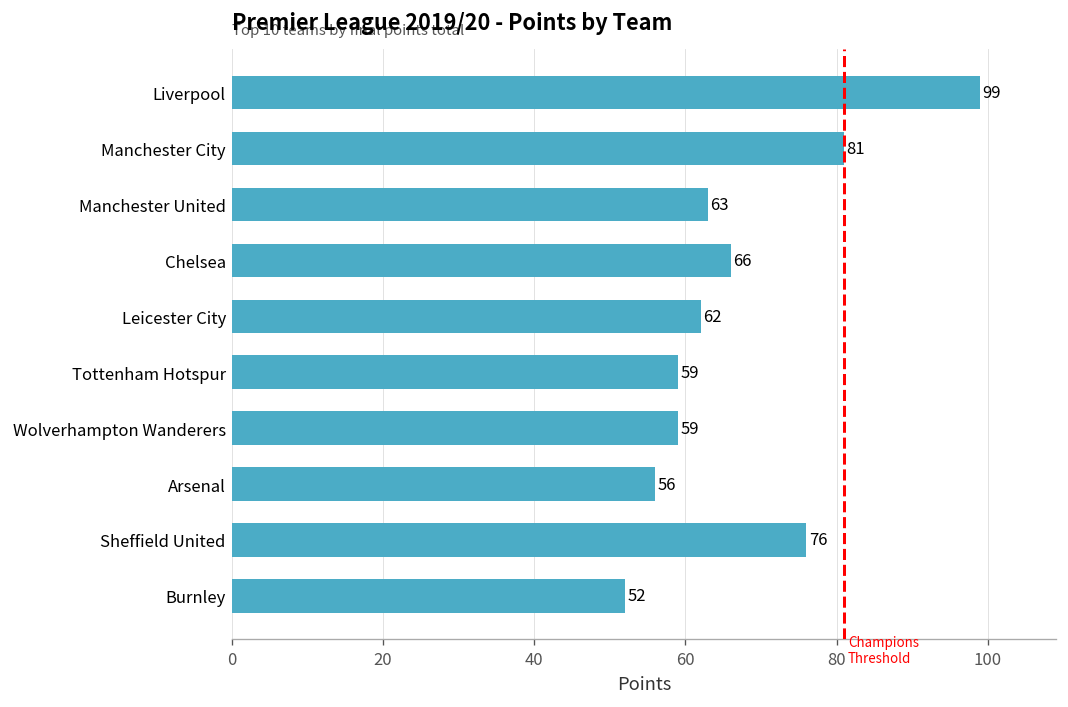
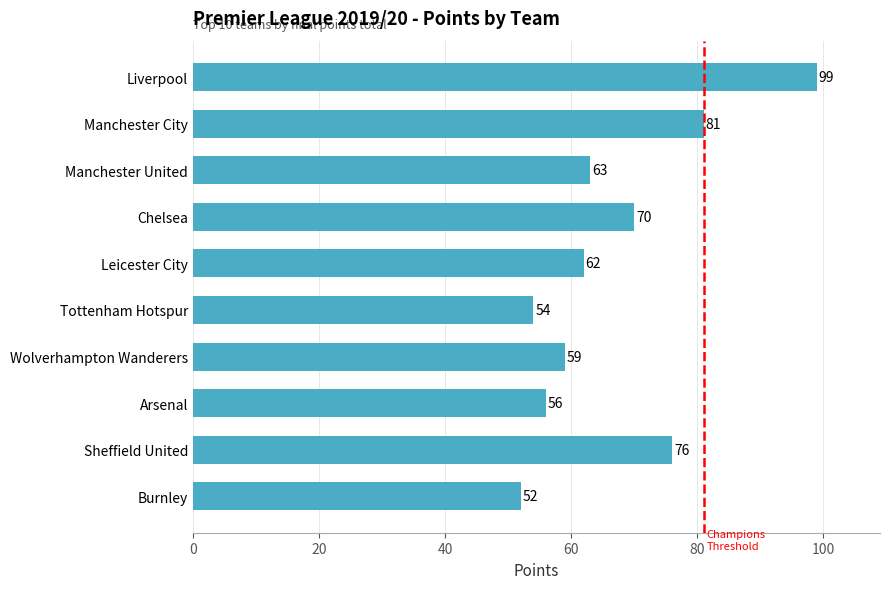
Chelsea: 66 -> 70
Tottenham Hotspur: 59 -> 54
